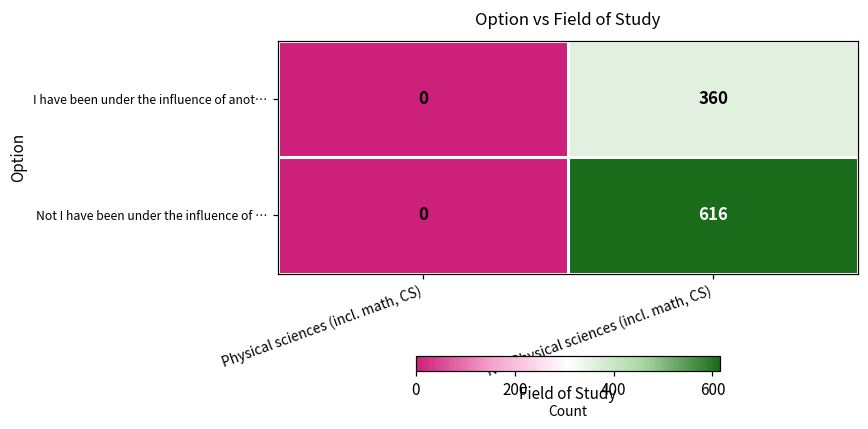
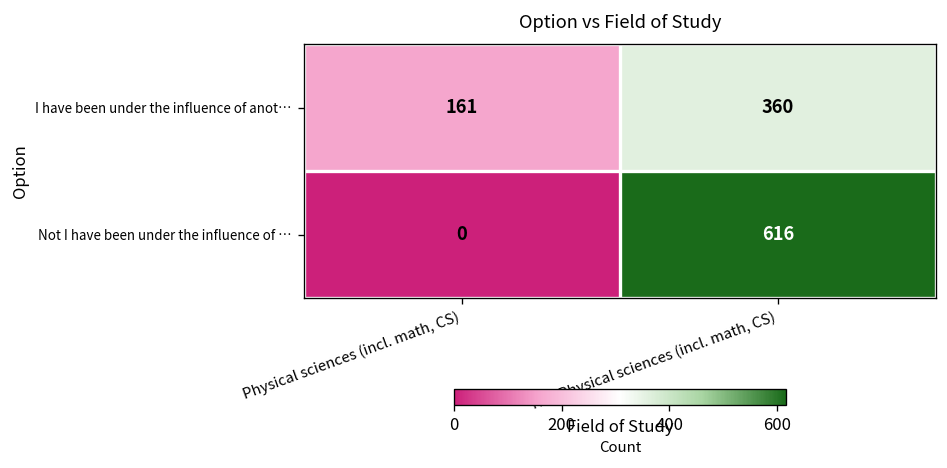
I have been under the influence of anot…, Physical sciences (incl. math, CS): 0 -> 161
